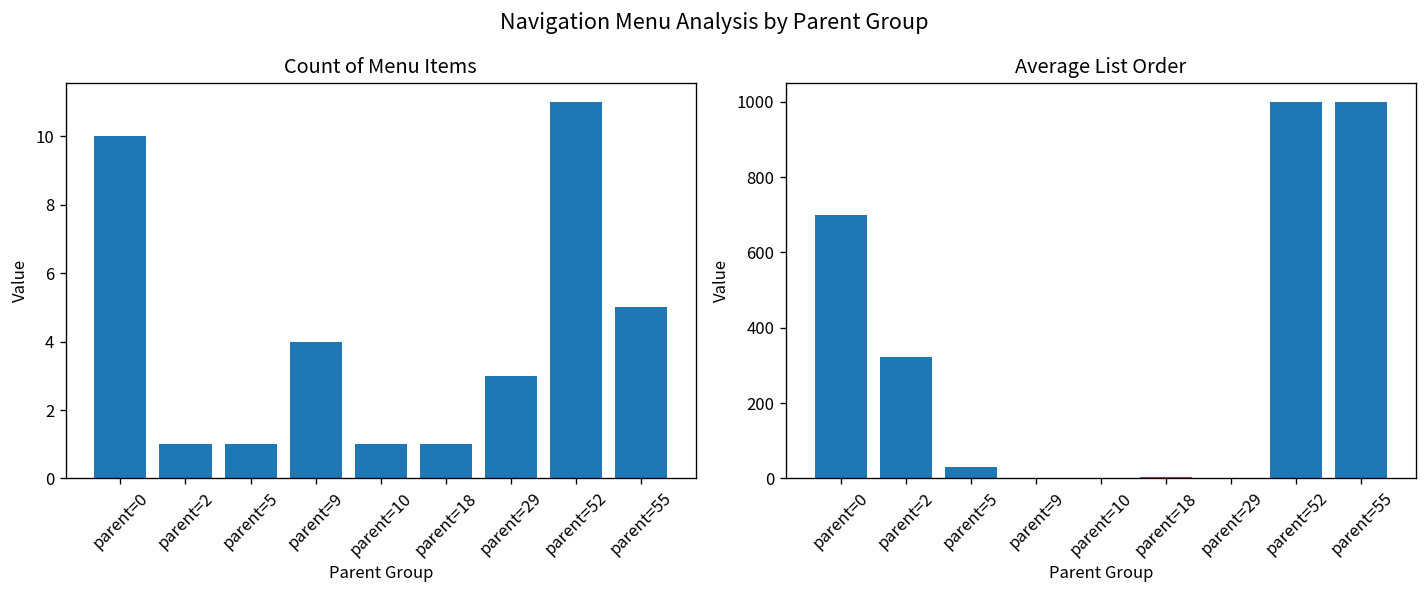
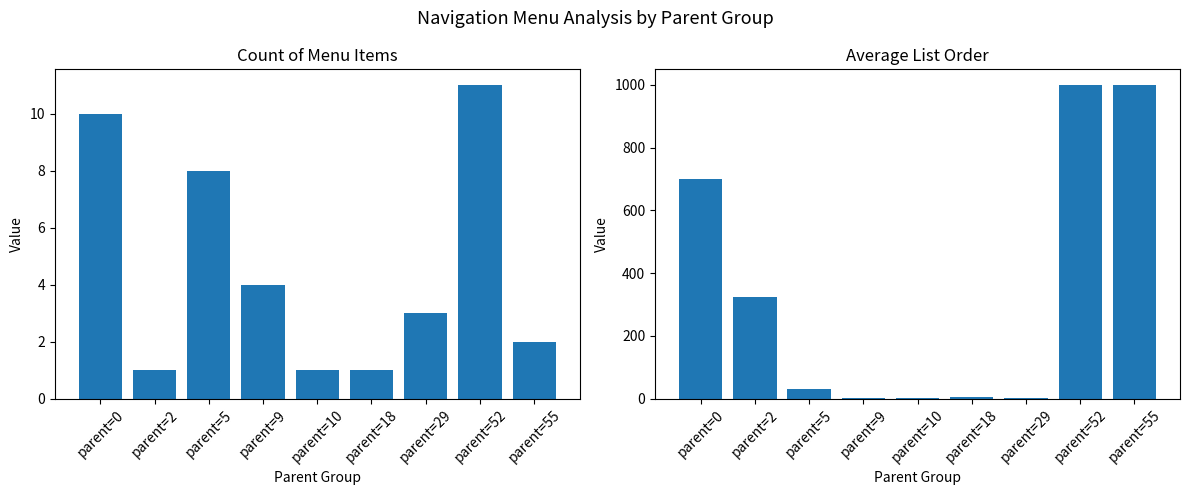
Count of Menu Items, parent=5: 1 -> 8
Count of Menu Items, parent=55: 5 -> 2
